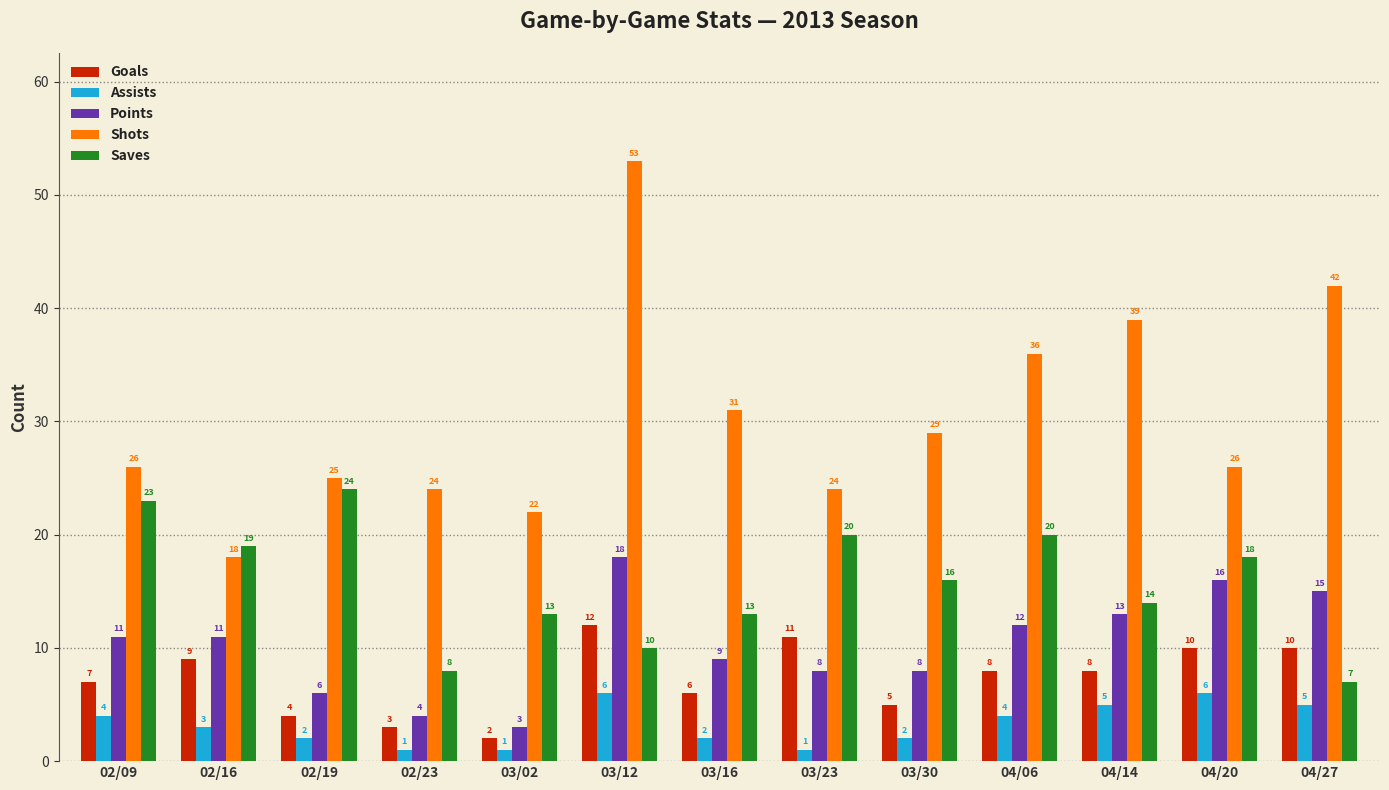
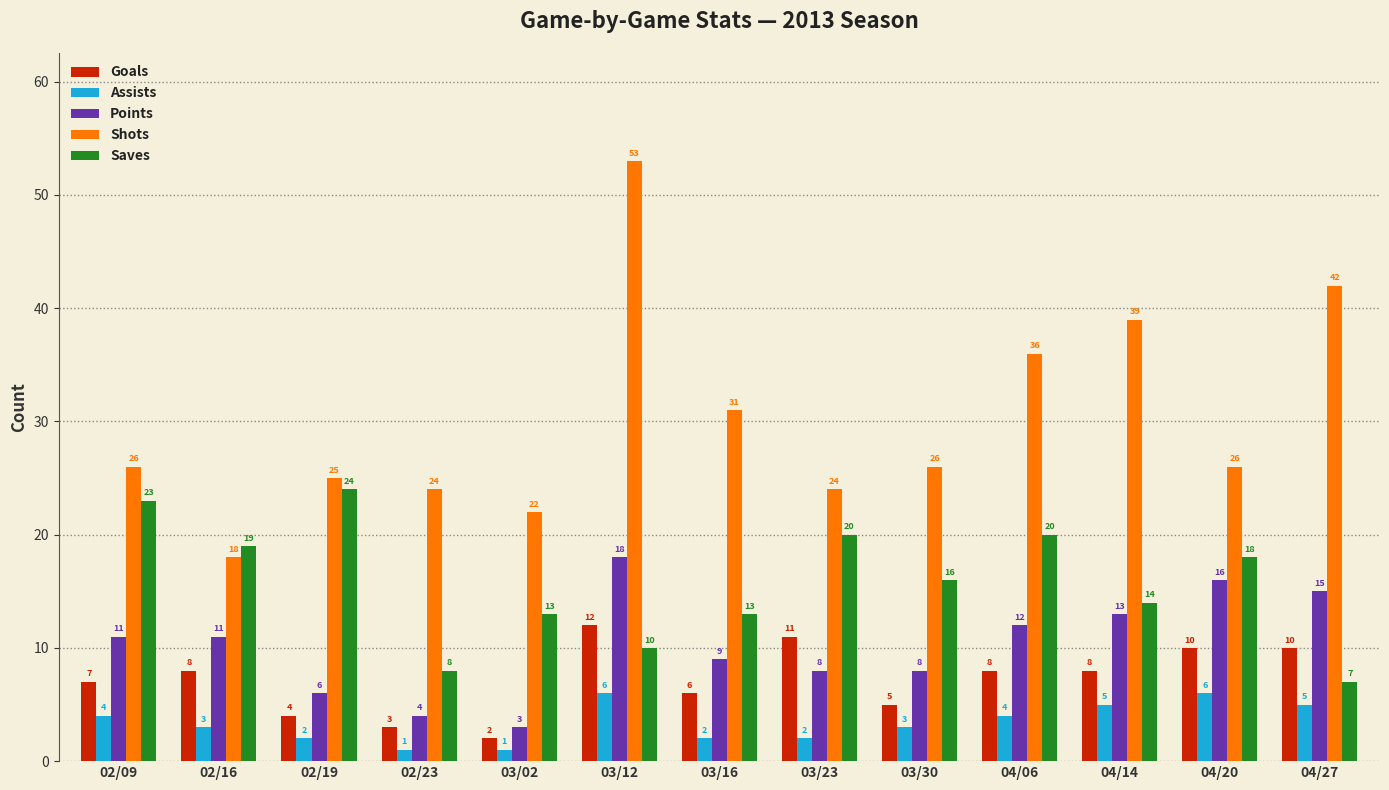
Goals, 02/16: 9 -> 8
Assists, 03/23: 1 -> 2
Assists, 03/30: 2 -> 3
Shots, 03/30: 29 -> 26
